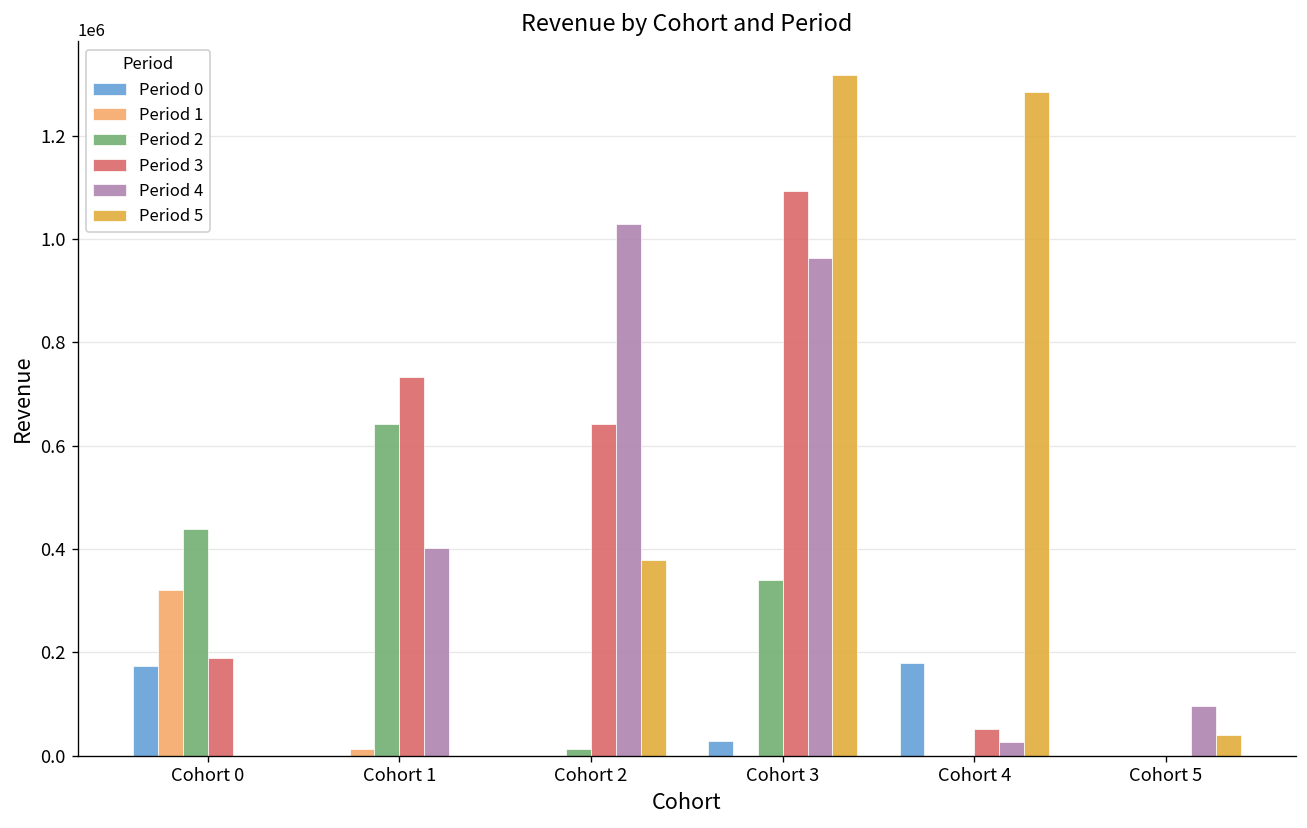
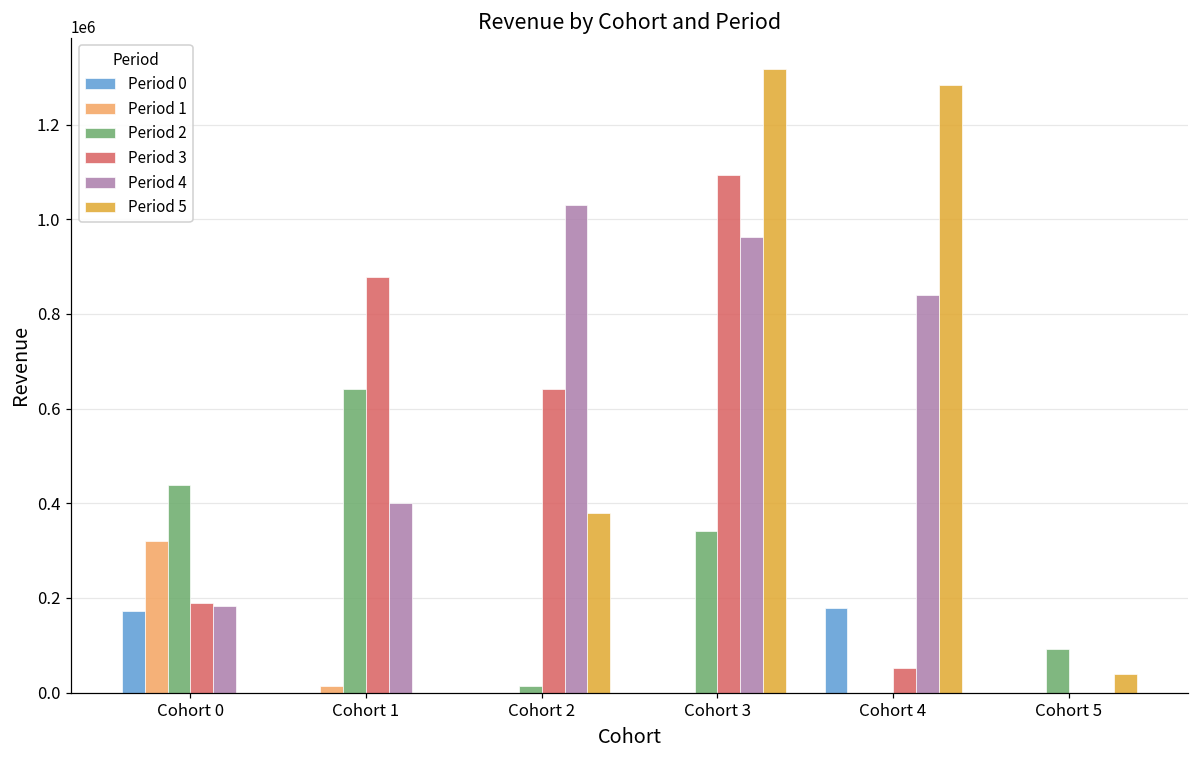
Period 4, Cohort 0: 0 -> 180000
Period 3, Cohort 1: 730000 -> 880000
Period 0, Cohort 3: 30000 -> 0
Period 4, Cohort 4: 30000 -> 840000
Period 2, Cohort 5: 0 -> 90000
Period 4, Cohort 5: 100000 -> 0
